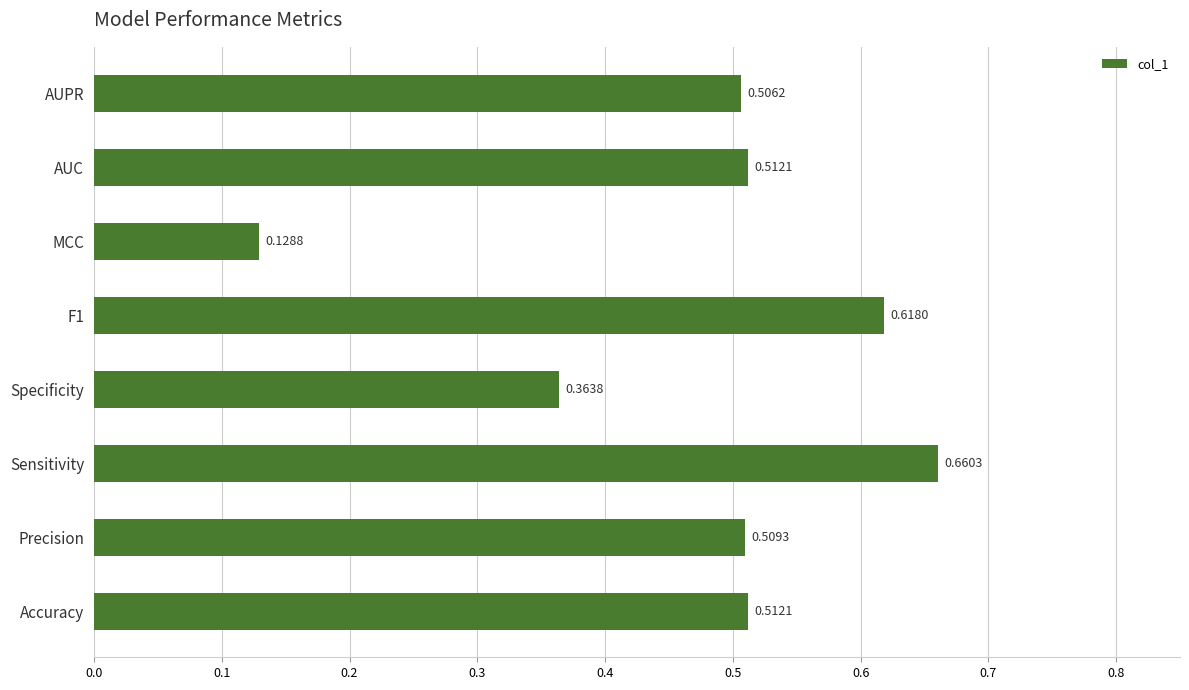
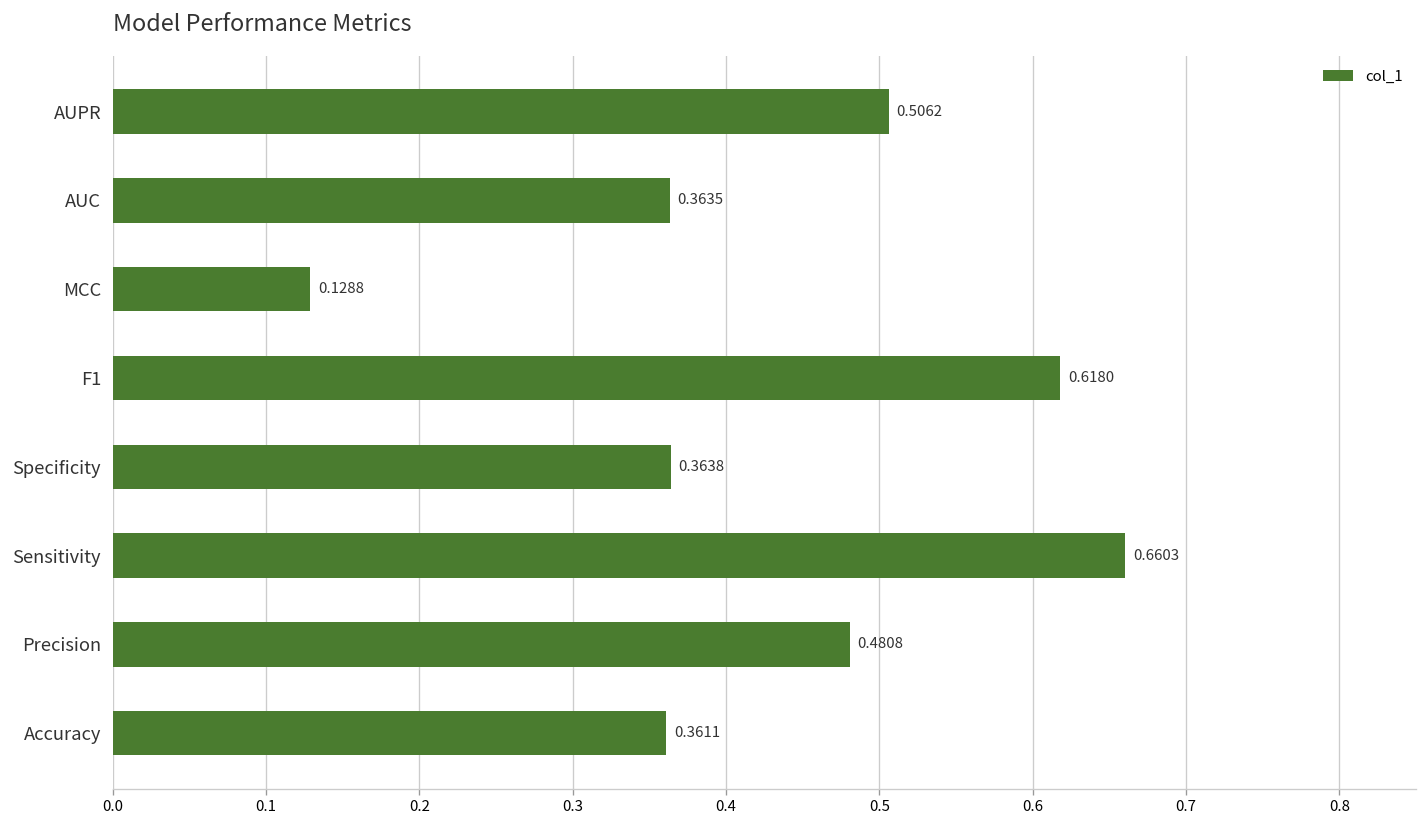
AUC: 0.5121 -> 0.3635
Precision: 0.5093 -> 0.4808
Accuracy: 0.5121 -> 0.3611
